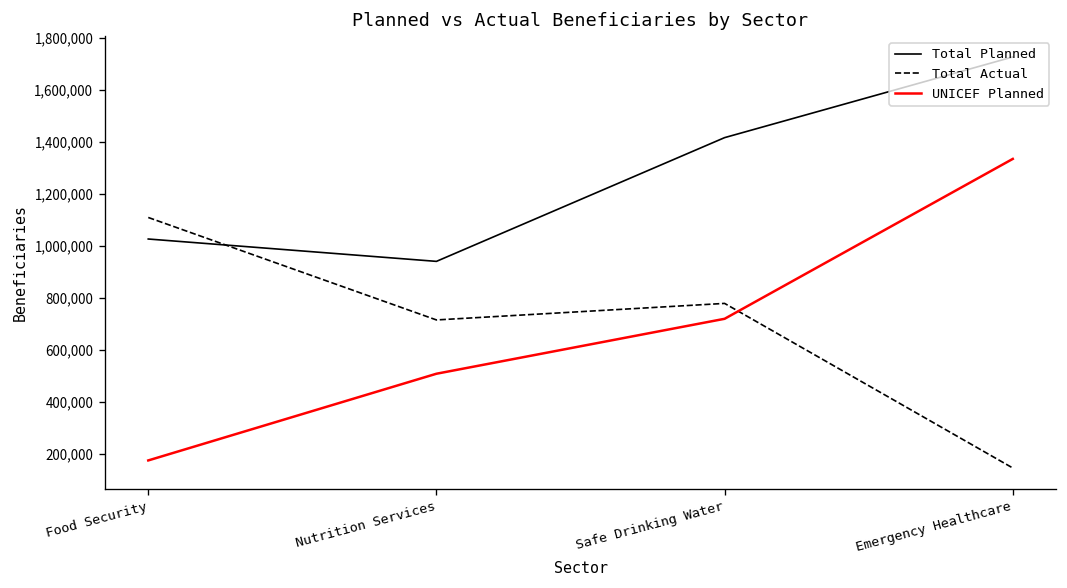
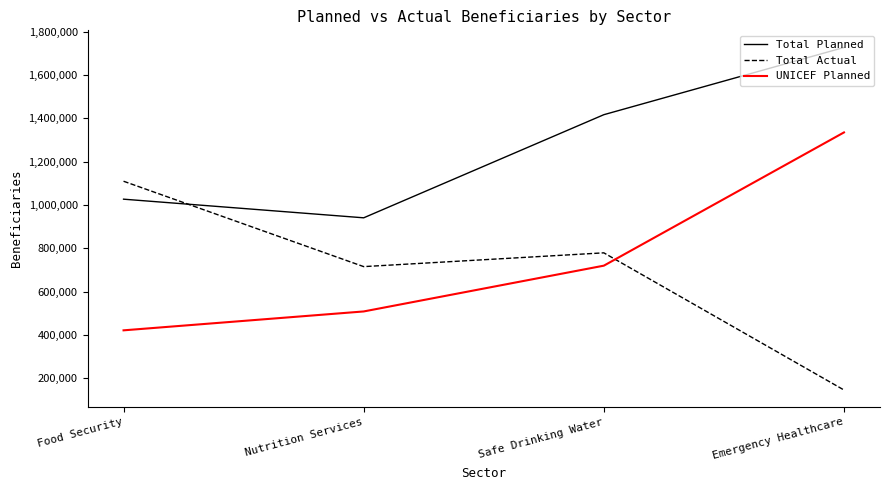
UNICEF Planned, Food Security: 180,000 -> 420,000
